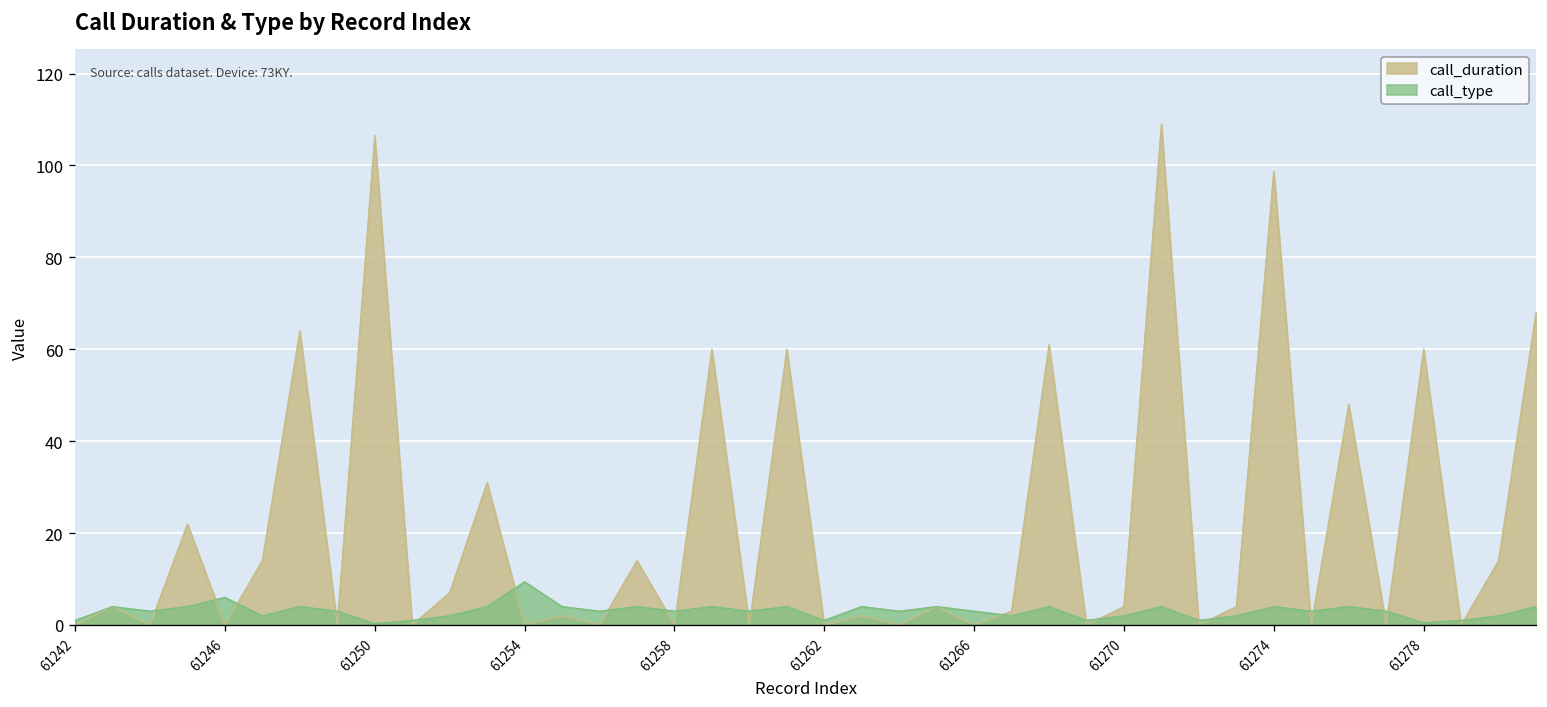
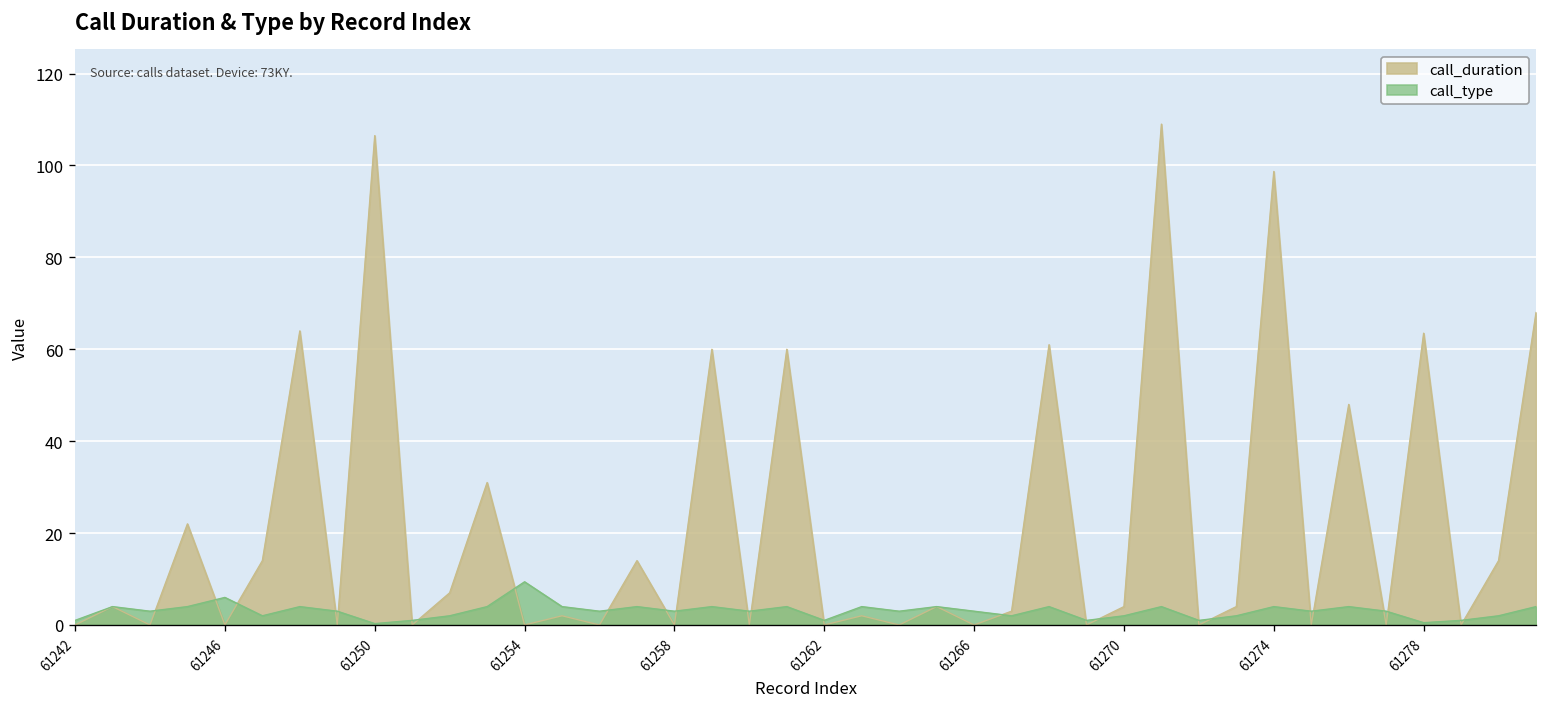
call_duration, 61278: 60 -> 64
